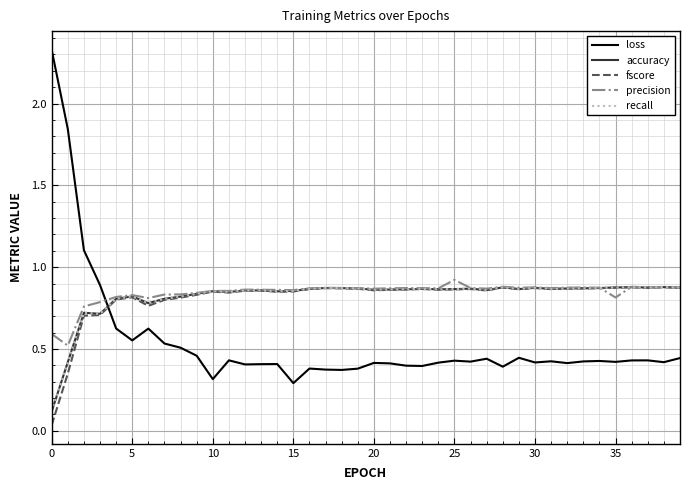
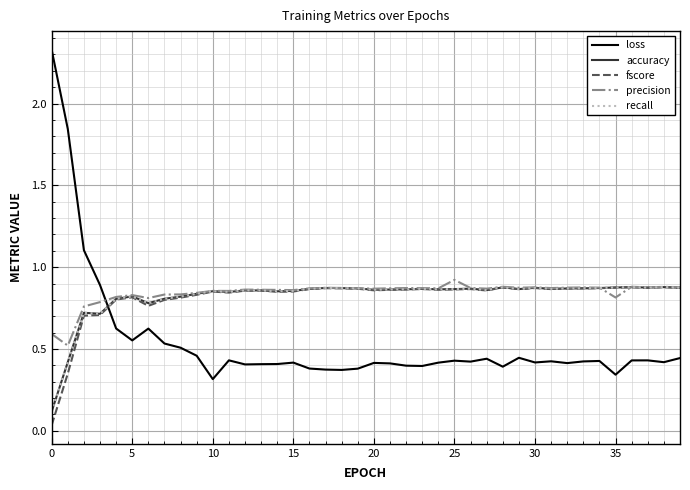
loss, 15: 0.29 -> 0.42
loss, 35: 0.42 -> 0.34
